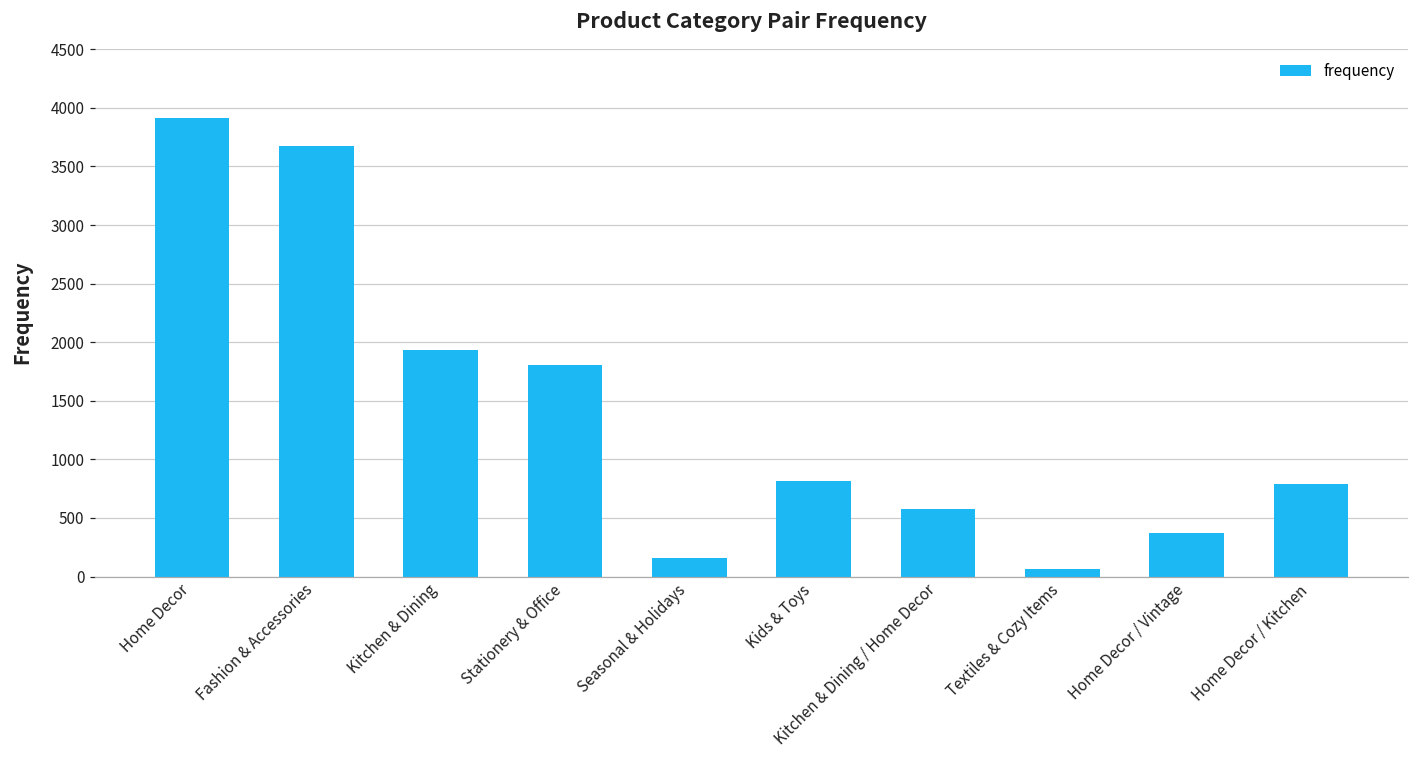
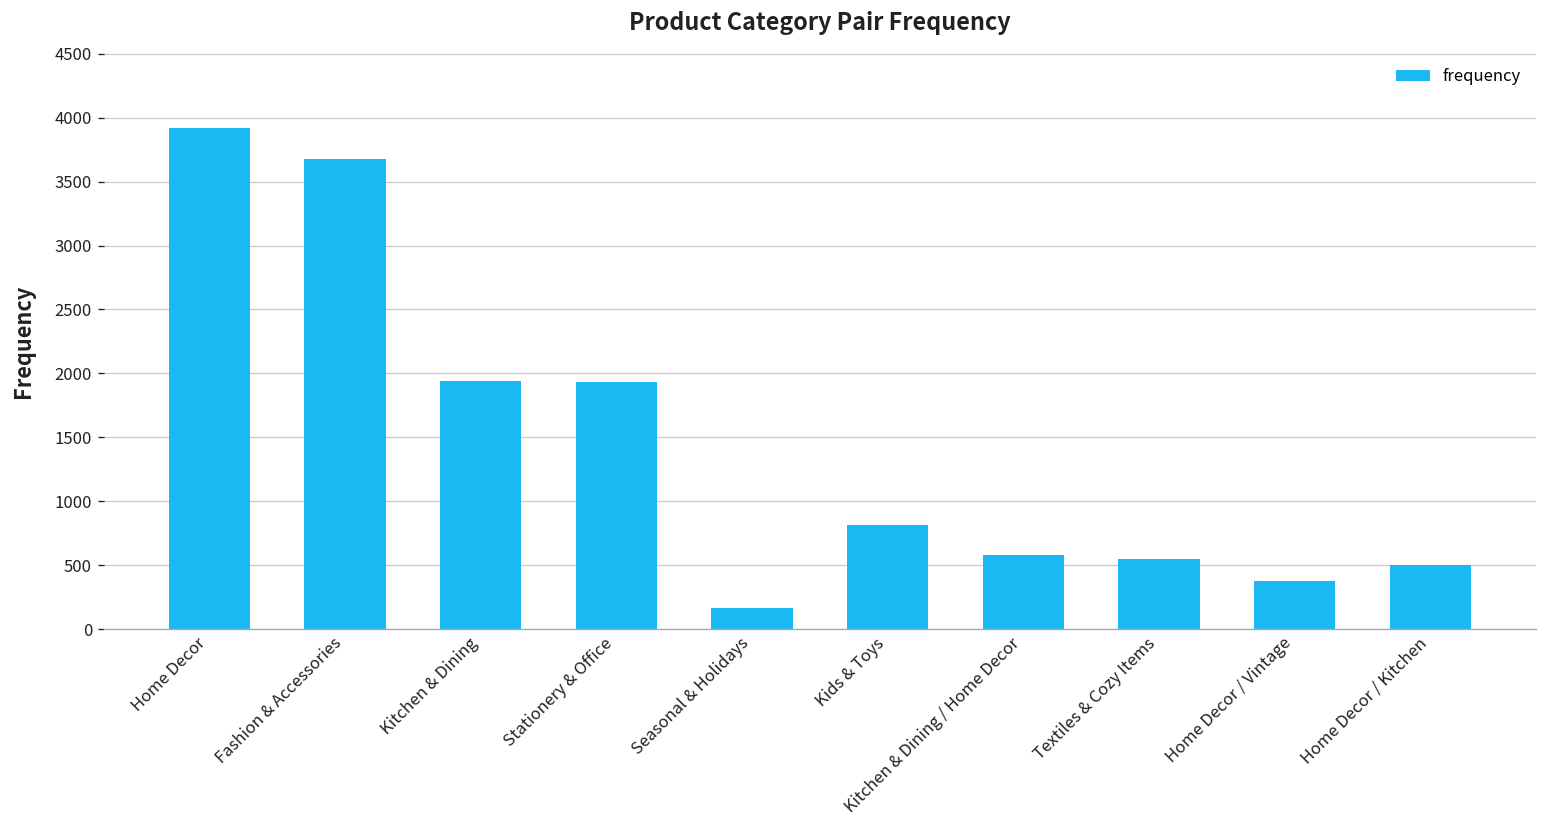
Stationery & Office: 1800 -> 1930
Textiles & Cozy Items: 60 -> 550
Home Decor / Kitchen: 790 -> 500
